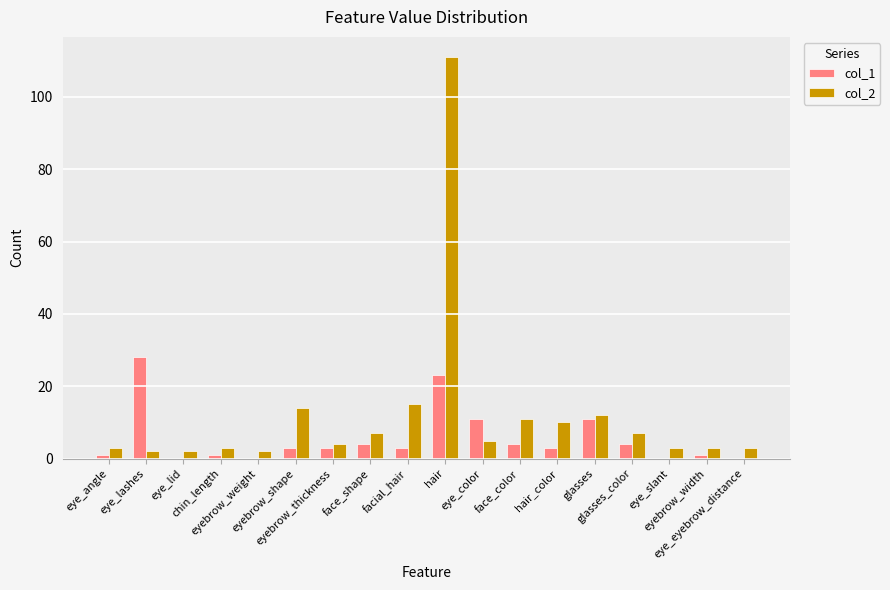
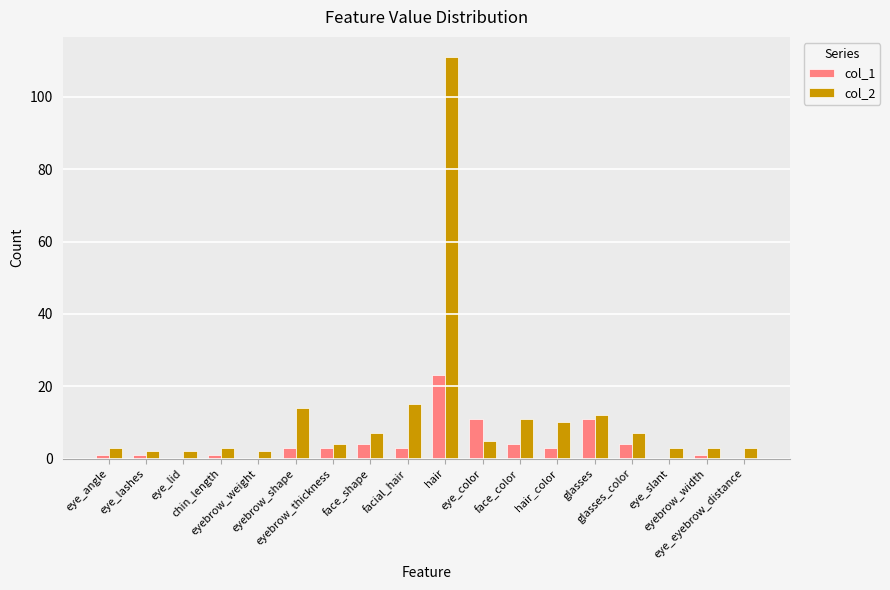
col_1, eye_lashes: 28 -> 1
